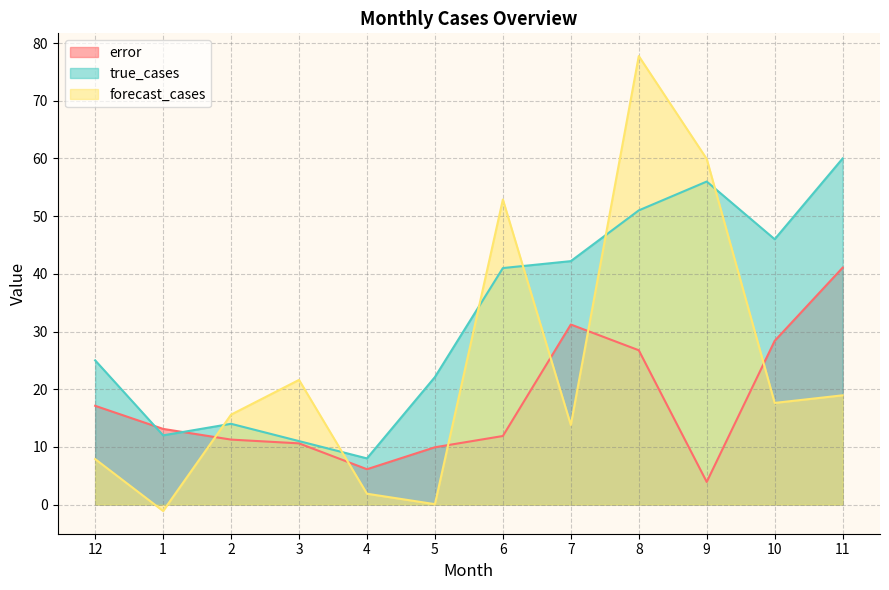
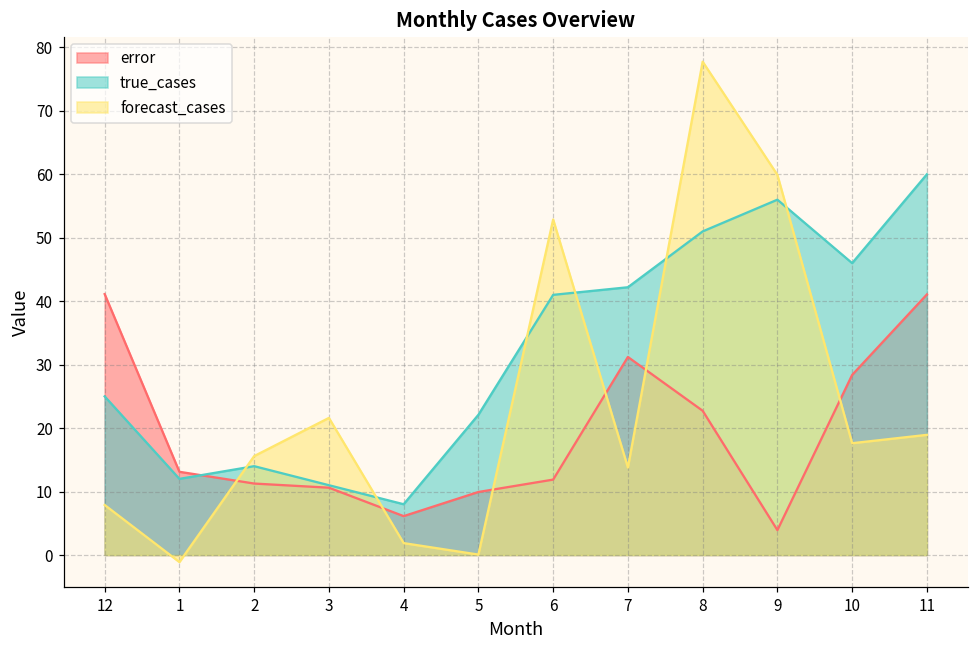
error, 12: 17 -> 41
error, 8: 27 -> 23
